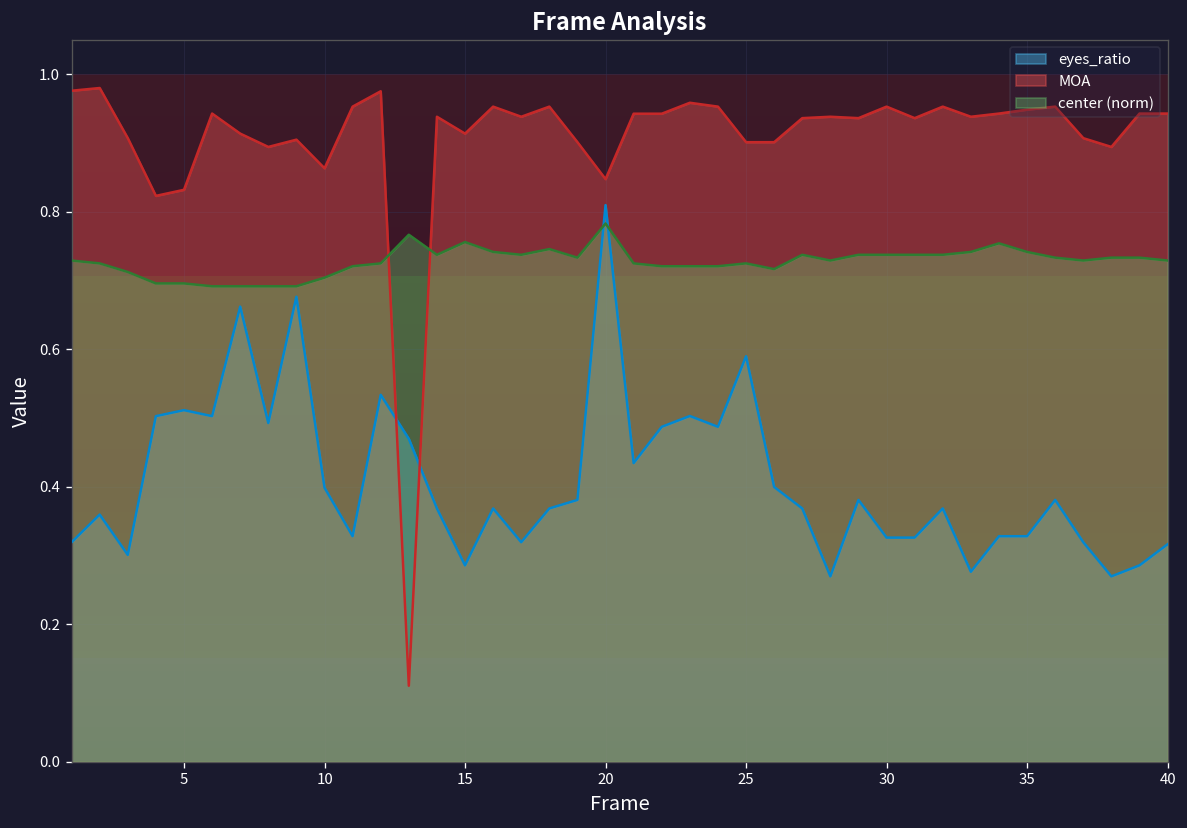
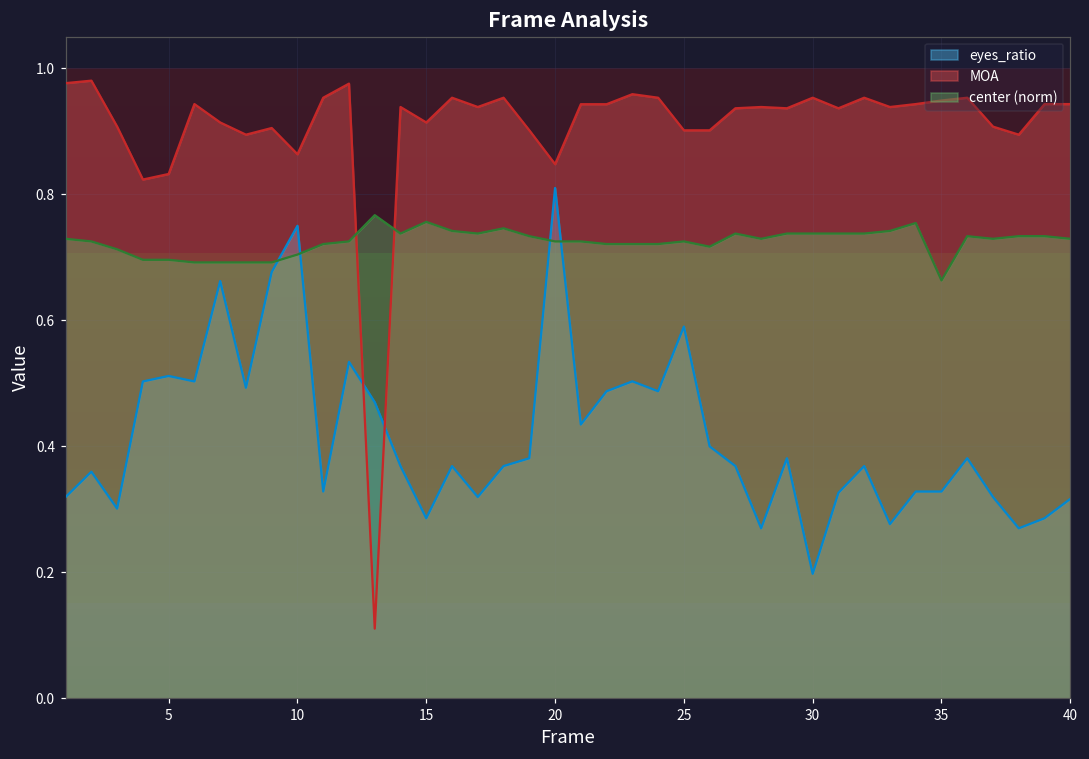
eyes_ratio, 10: 0.40 -> 0.75
center (norm), 20: 0.78 -> 0.73
eyes_ratio, 30: 0.33 -> 0.20
center (norm), 35: 0.74 -> 0.66
